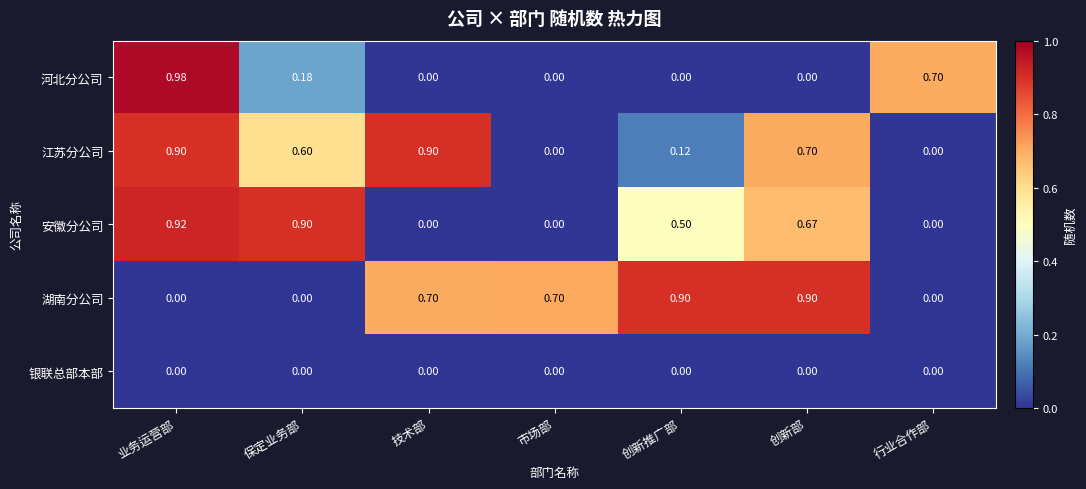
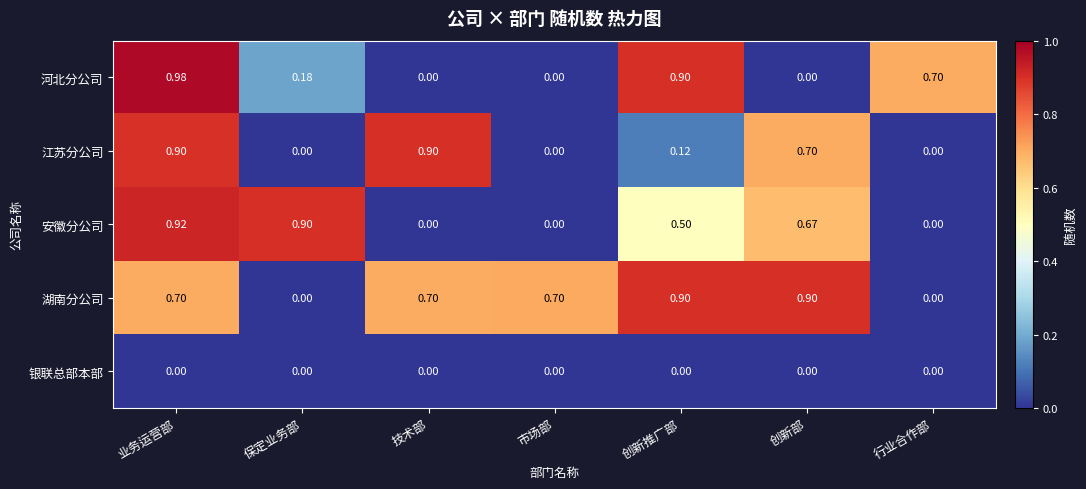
河北分公司, 创新推广部: 0.00 -> 0.90
江苏分公司, 保定业务部: 0.60 -> 0.00
湖南分公司, 业务运营部: 0.00 -> 0.70
